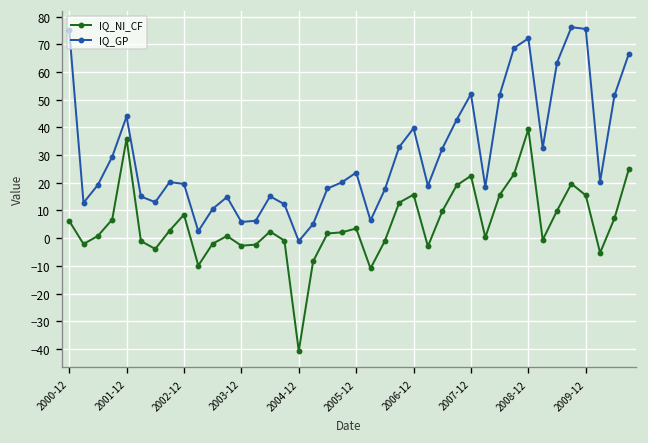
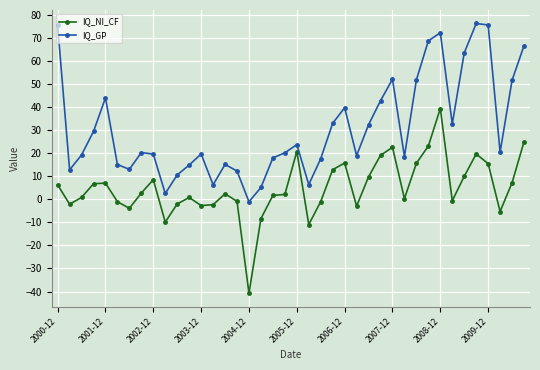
IQ_NI_CF, 2001-12: 36 -> 7
IQ_GP, 2003-12: 6 -> 20
IQ_NI_CF, 2005-12: 3 -> 21
